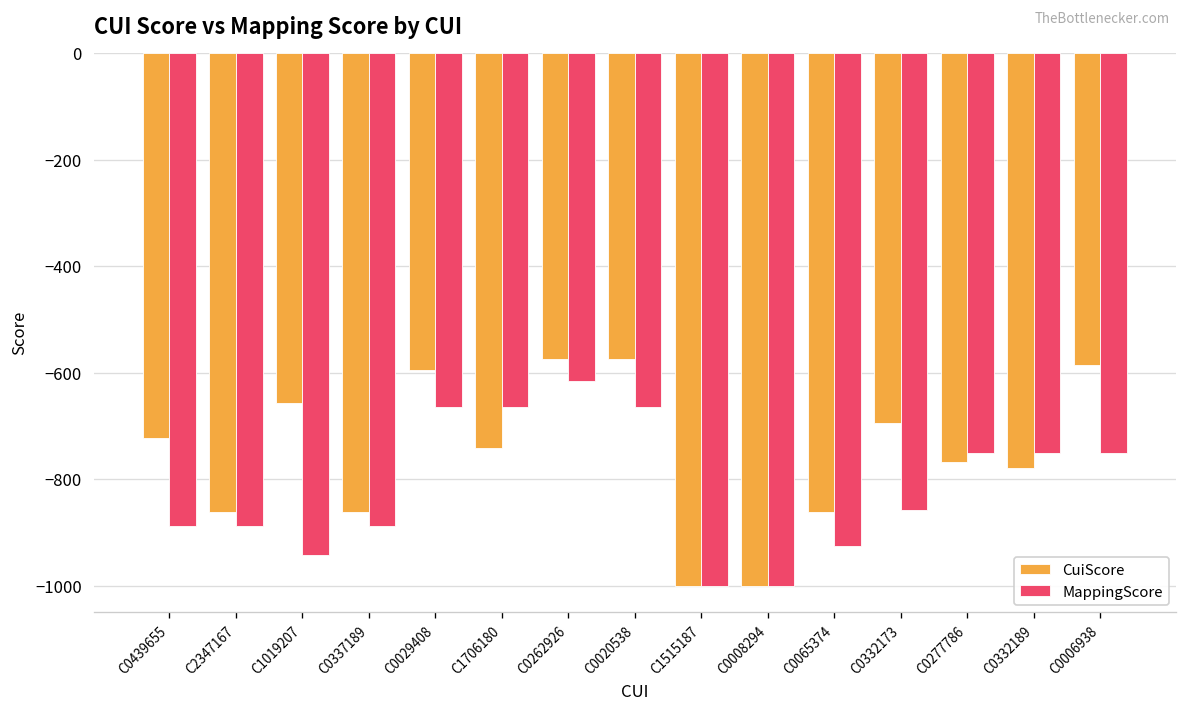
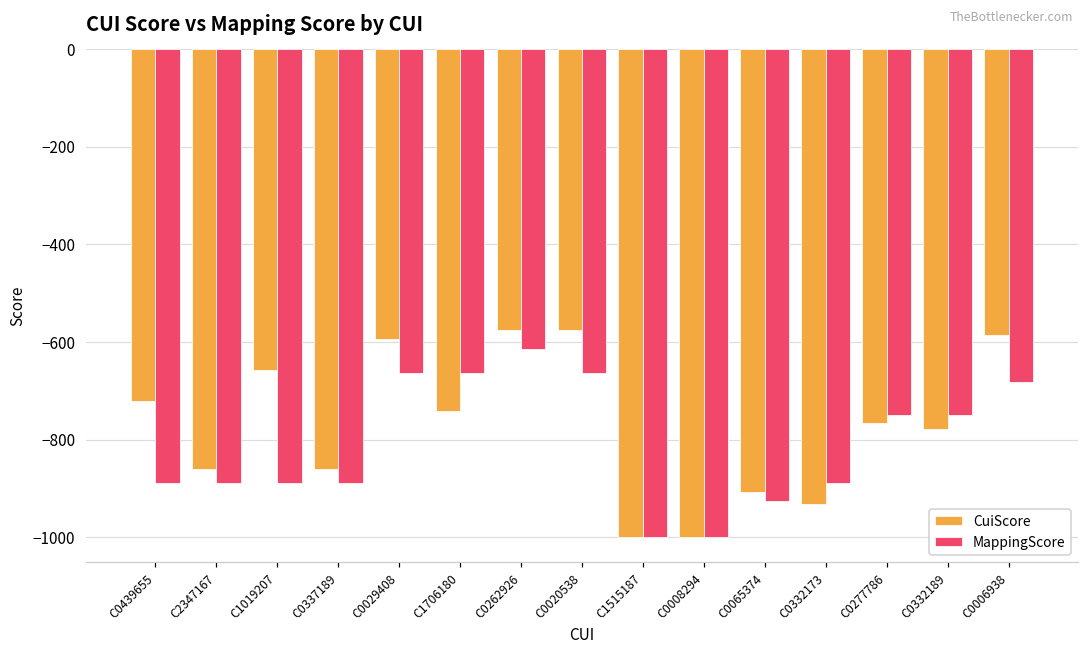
MappingScore, C1019207: -940 -> -890
CuiScore, C0065374: -860 -> -910
CuiScore, C0332173: -690 -> -930
MappingScore, C0332173: -860 -> -890
MappingScore, C0006938: -750 -> -680
